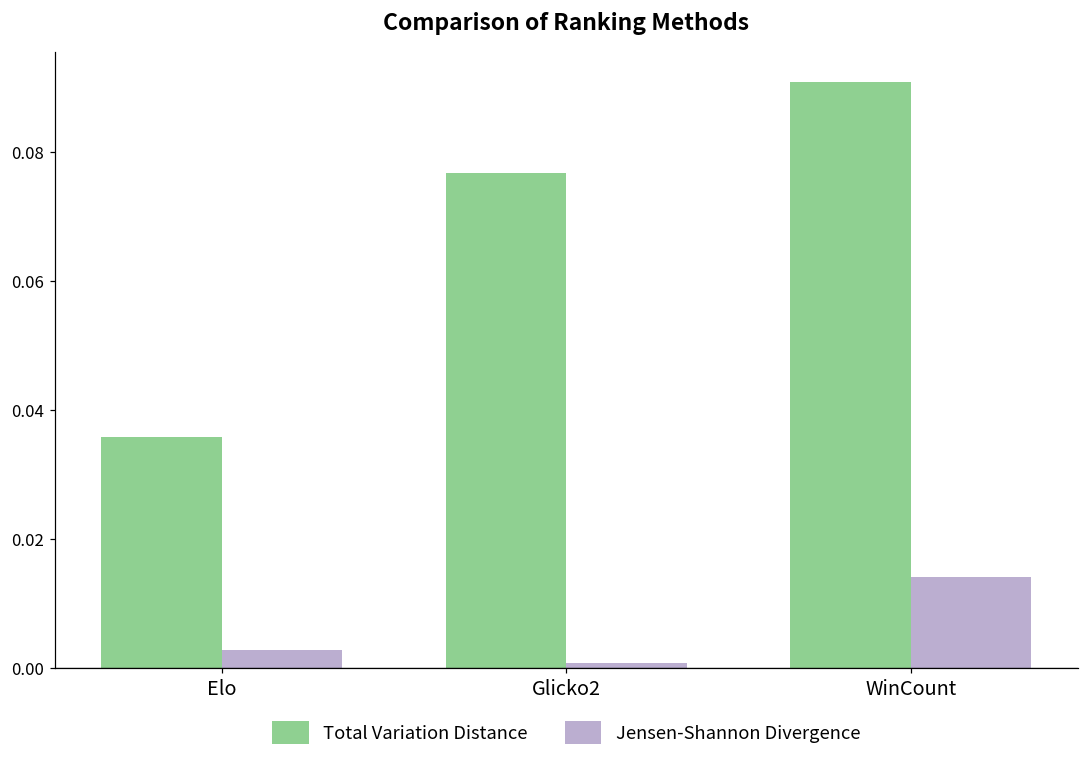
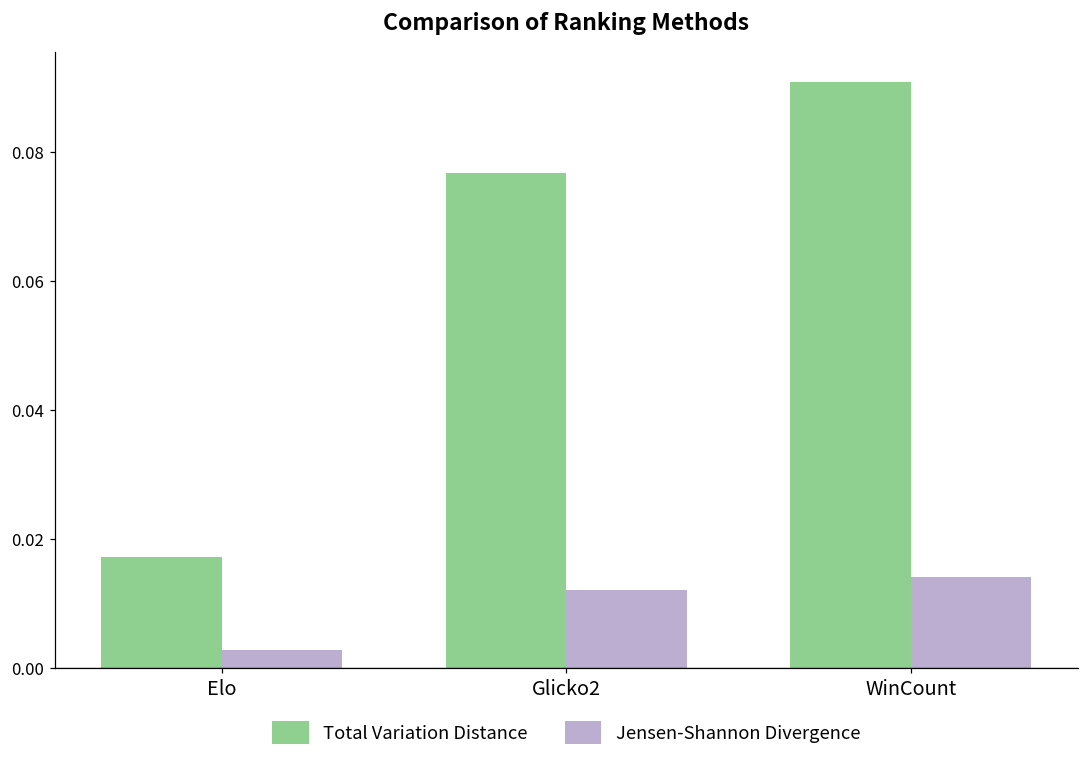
Total Variation Distance, Elo: 0.036 -> 0.017
Jensen-Shannon Divergence, Glicko2: 0.001 -> 0.012
